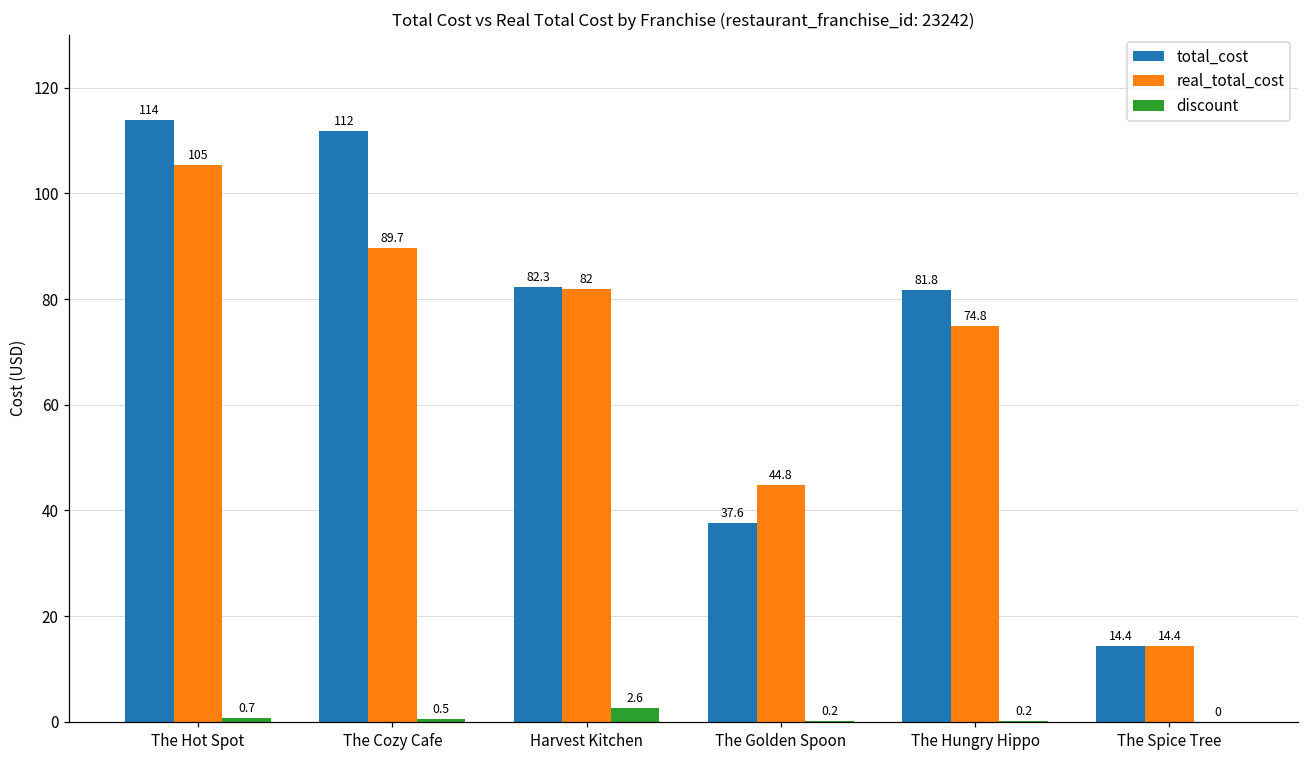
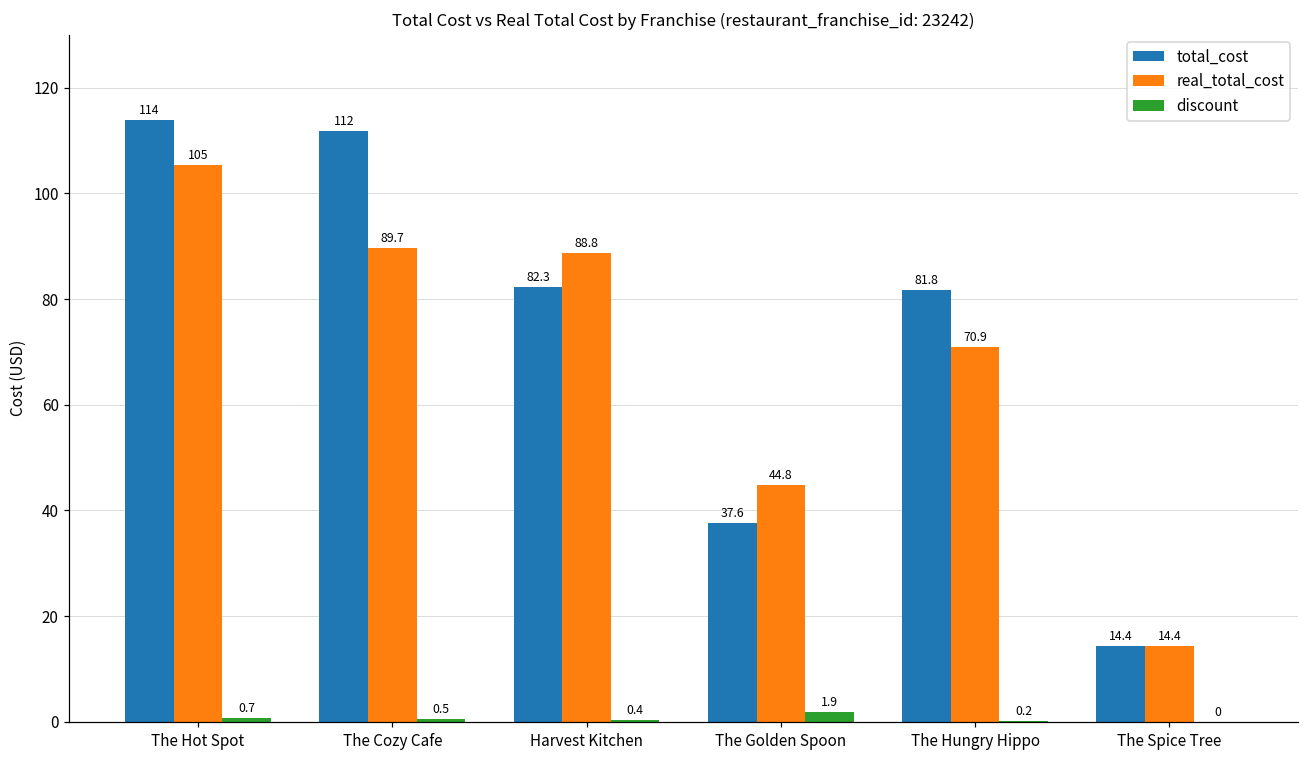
real_total_cost, Harvest Kitchen: 82 -> 88.8
discount, Harvest Kitchen: 2.6 -> 0.4
discount, The Golden Spoon: 0.2 -> 1.9
real_total_cost, The Hungry Hippo: 74.8 -> 70.9
